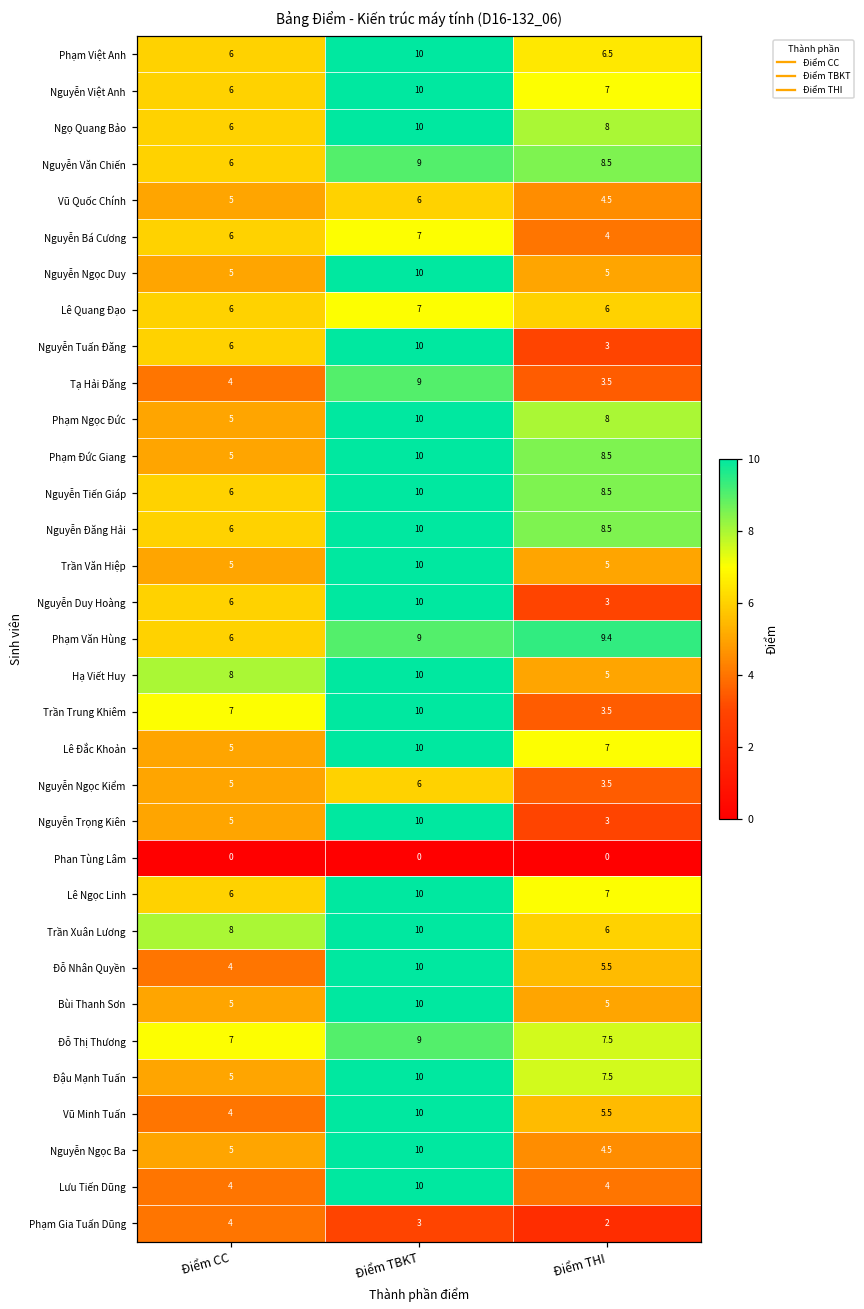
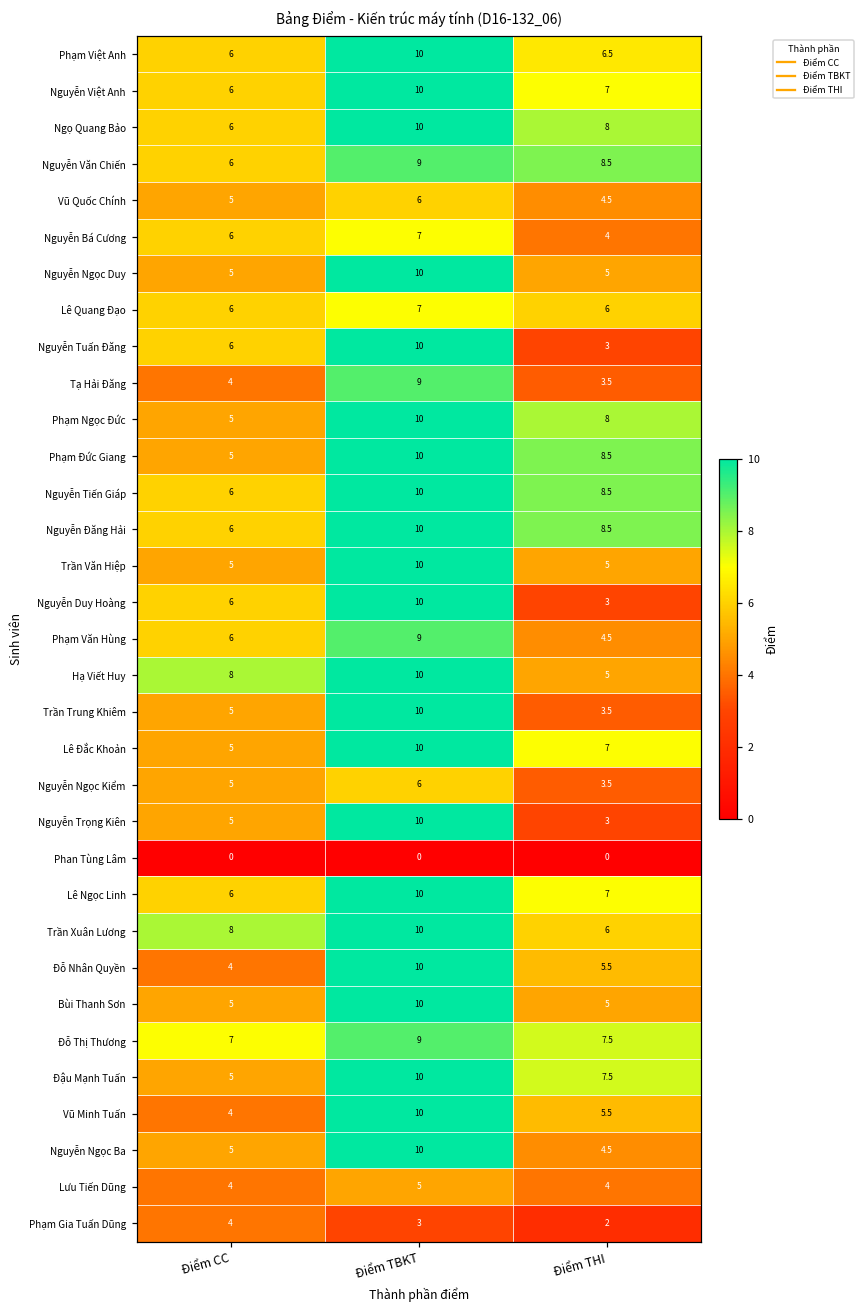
Phạm Văn Hùng, Điểm THI: 9.4 -> 4.5
Trần Trung Khiêm, Điểm CC: 7 -> 5
Lưu Tiến Dũng, Điểm TBKT: 10 -> 5
